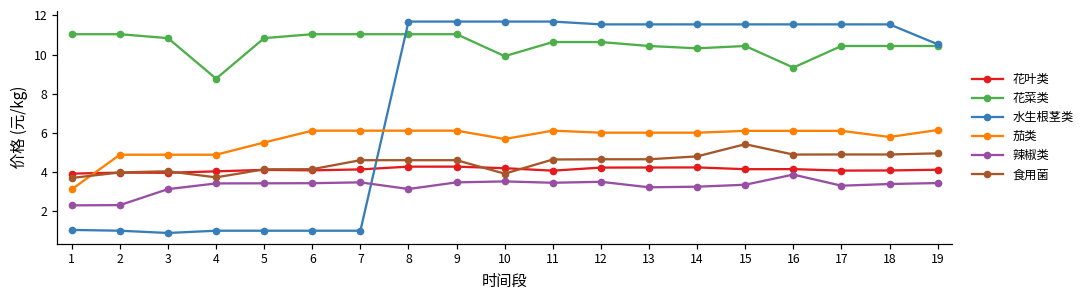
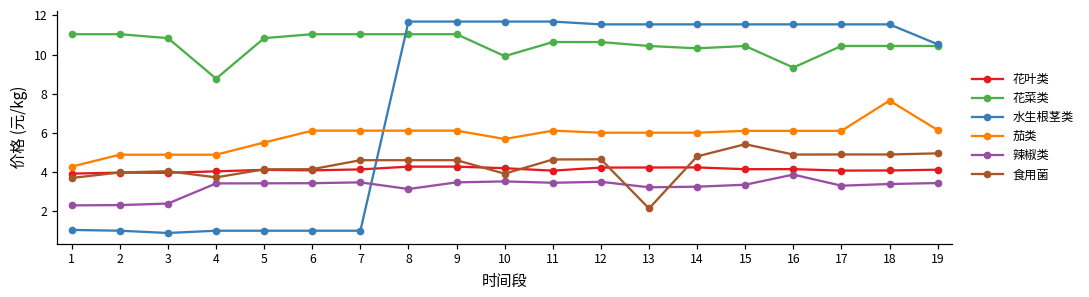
茄类, 1: 3.1 -> 4.3
辣椒类, 3: 3.1 -> 2.4
食用菌, 13: 4.6 -> 2.1
茄类, 18: 5.8 -> 7.6
